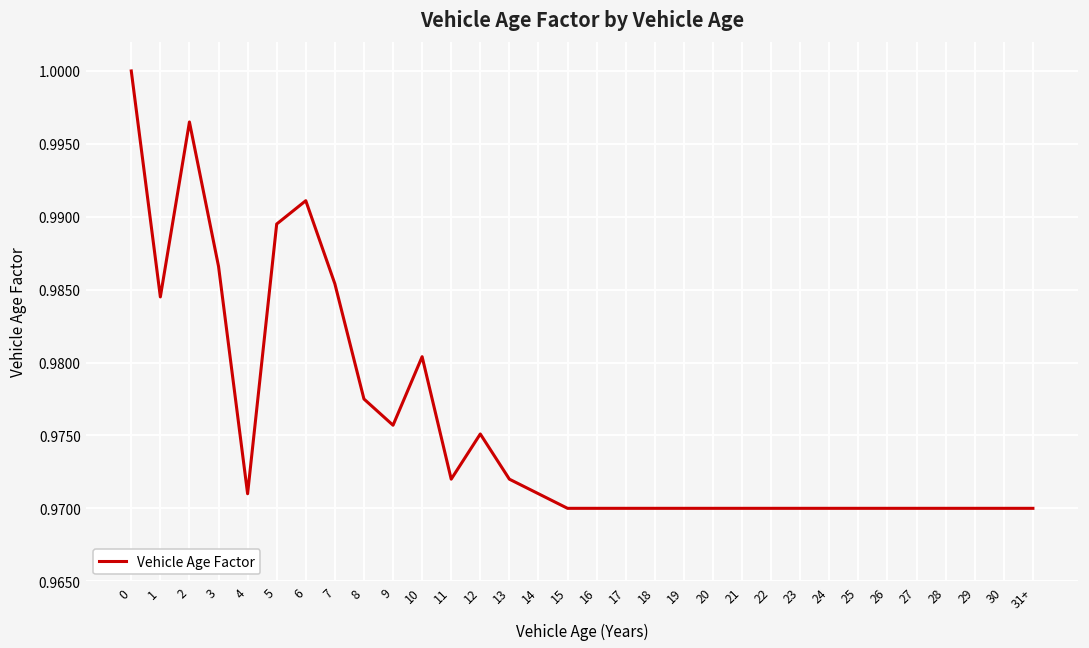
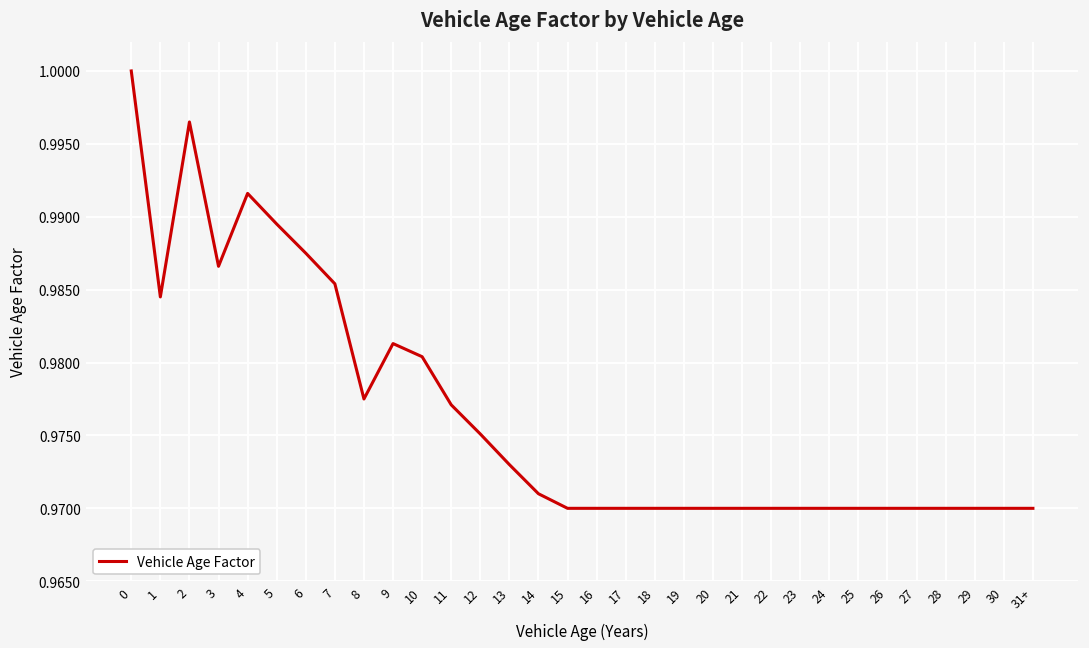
4: 0.9710 -> 0.9916
6: 0.9911 -> 0.9875
9: 0.9757 -> 0.9813
11: 0.9720 -> 0.9771
13: 0.972 -> 0.973
